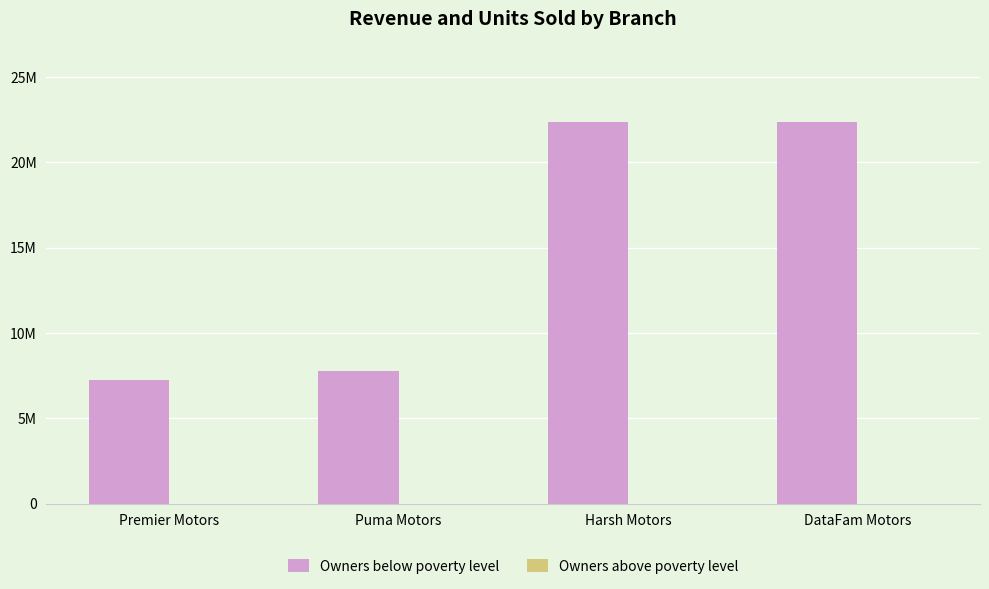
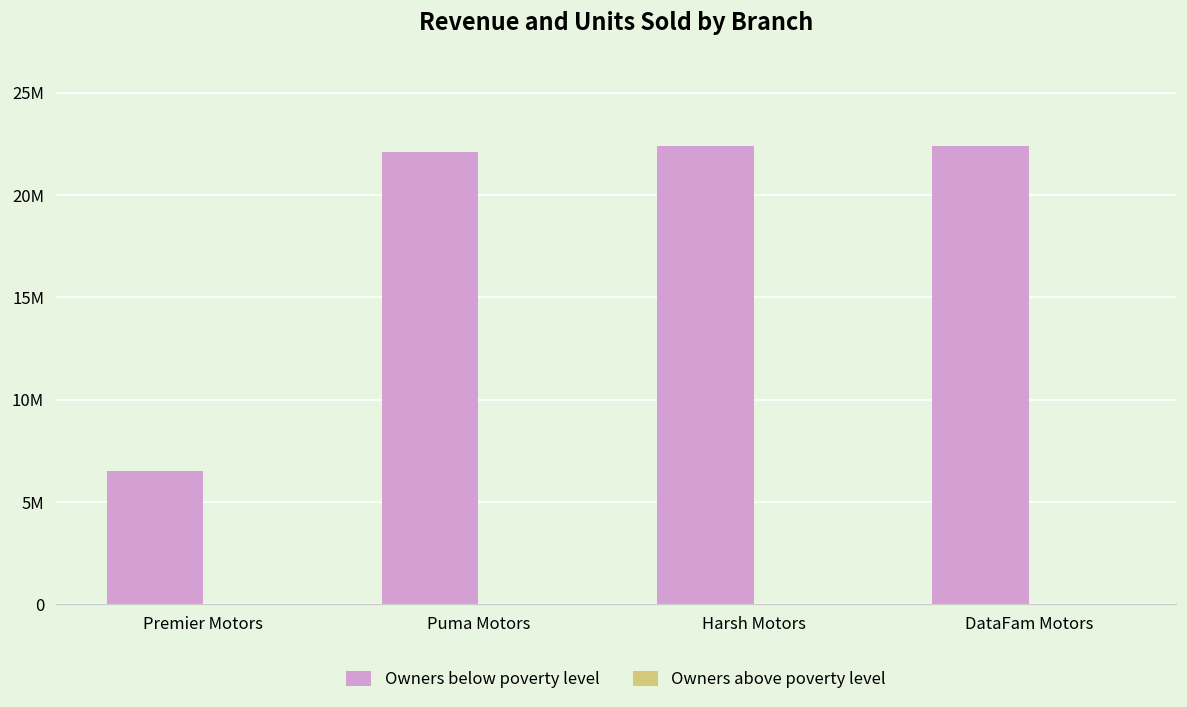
Owners below poverty level, Premier Motors: 7200000 -> 6500000
Owners below poverty level, Puma Motors: 7800000 -> 22100000
